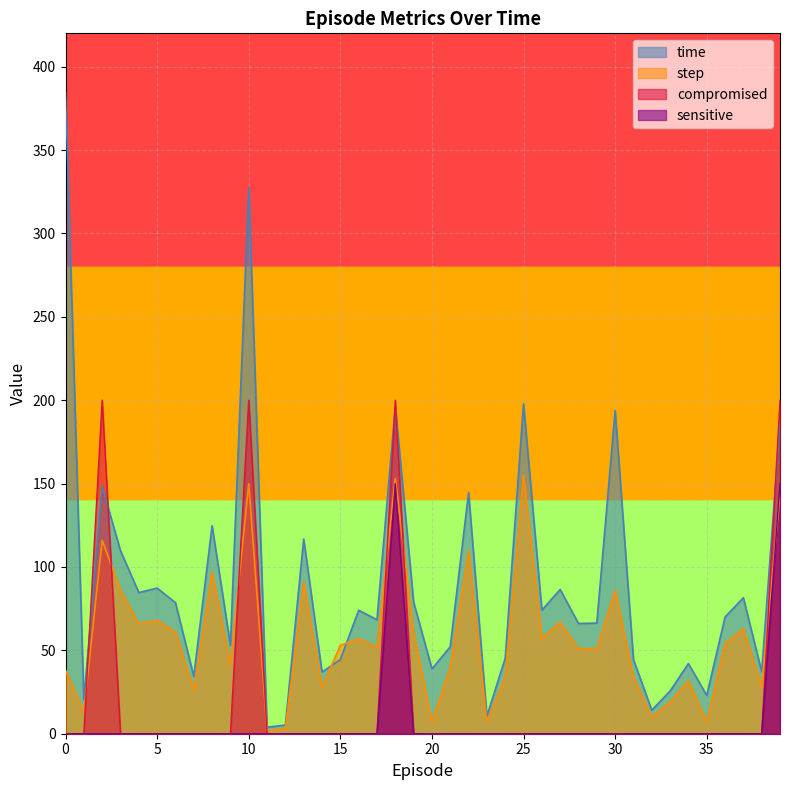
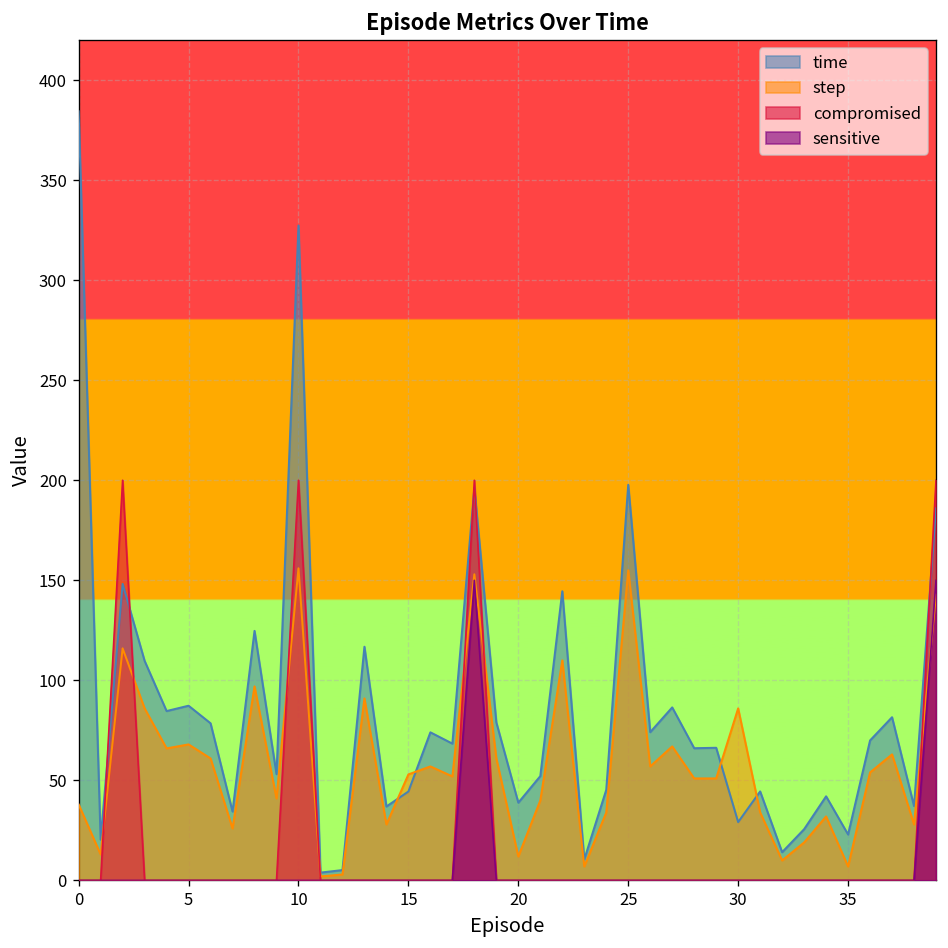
step, 10: 150 -> 156
step, 20: 7 -> 12
time, 30: 194 -> 29
